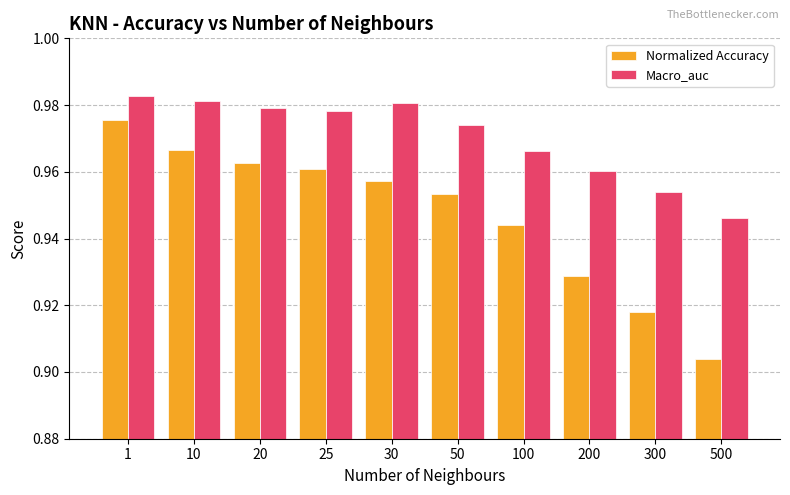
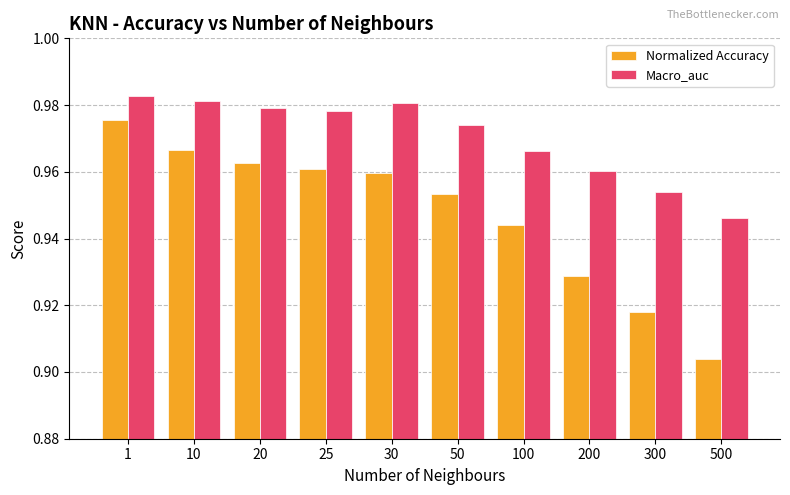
Normalized Accuracy, 30: 0.957 -> 0.960
